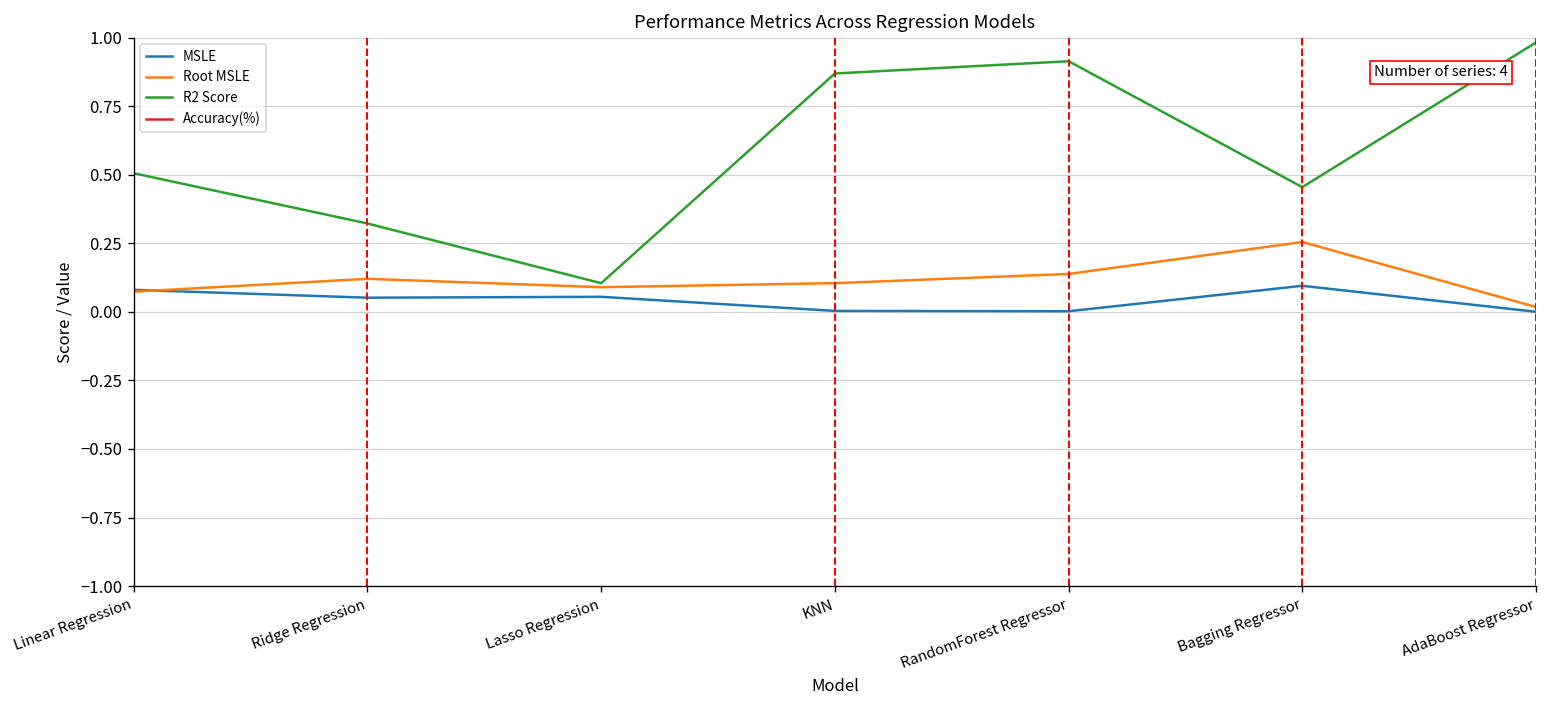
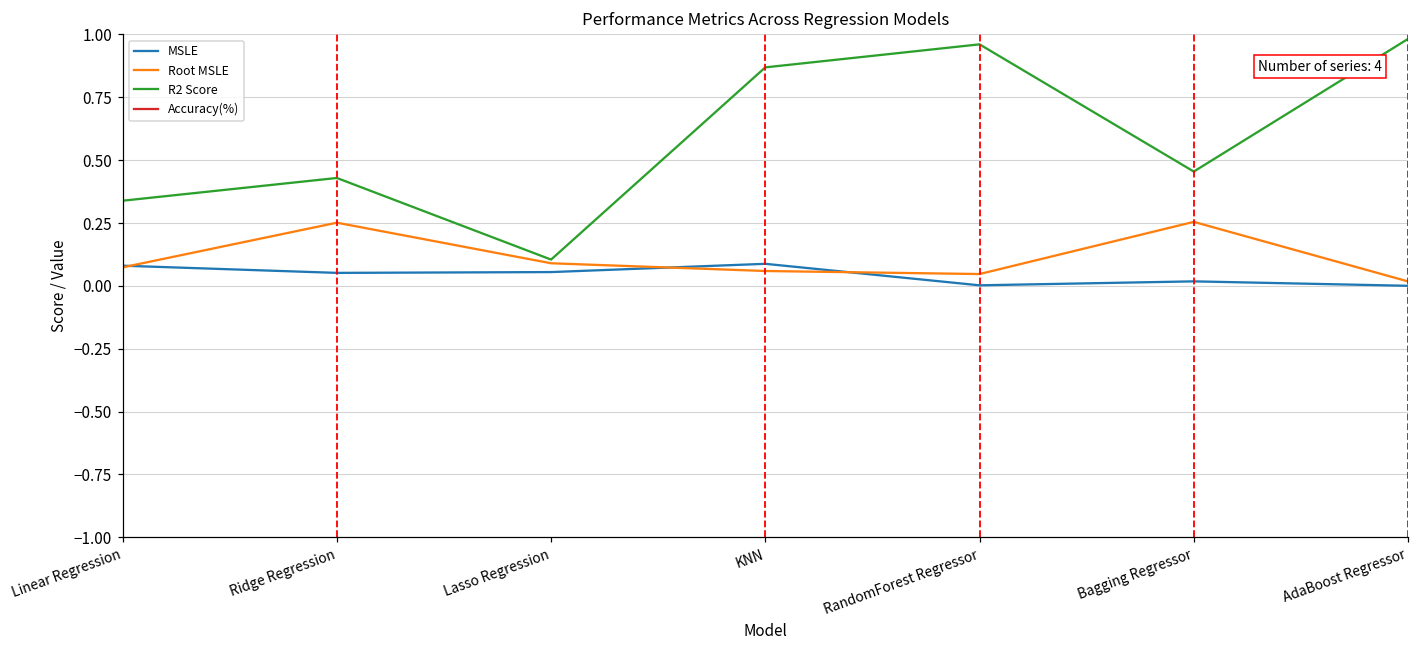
R2 Score, Linear Regression: 0.51 -> 0.34
Root MSLE, Ridge Regression: 0.12 -> 0.25
R2 Score, Ridge Regression: 0.32 -> 0.43
MSLE, KNN: 0.00 -> 0.09
Root MSLE, KNN: 0.10 -> 0.06
Root MSLE, RandomForest Regressor: 0.14 -> 0.05
R2 Score, RandomForest Regressor: 0.91 -> 0.96
MSLE, Bagging Regressor: 0.10 -> 0.02
